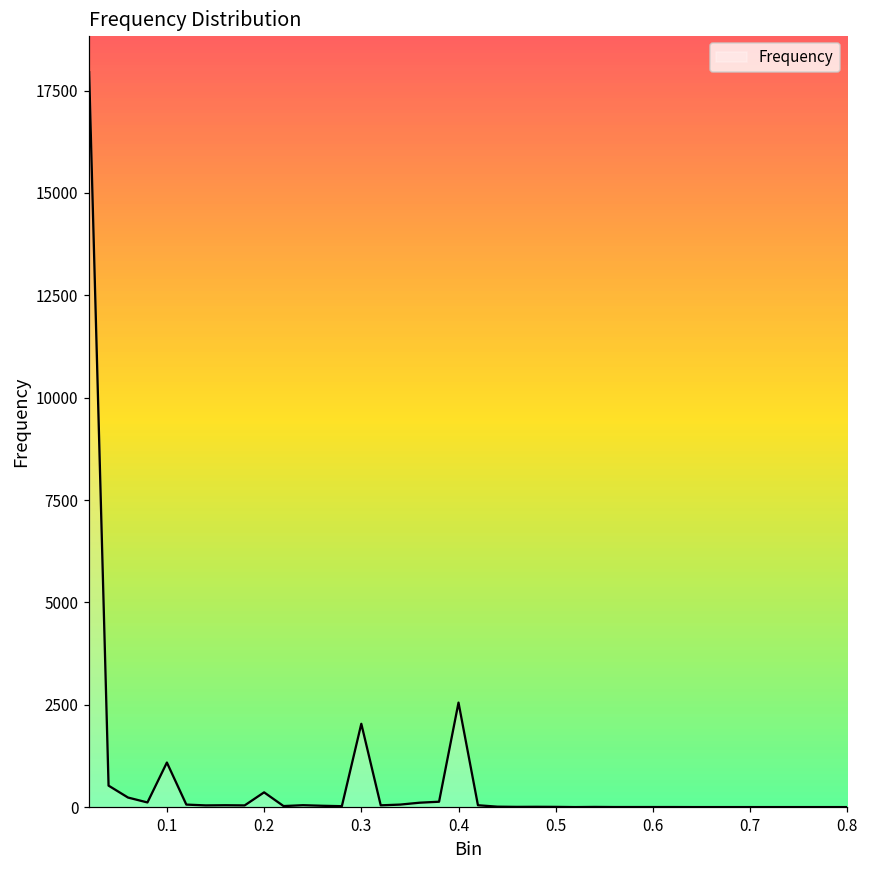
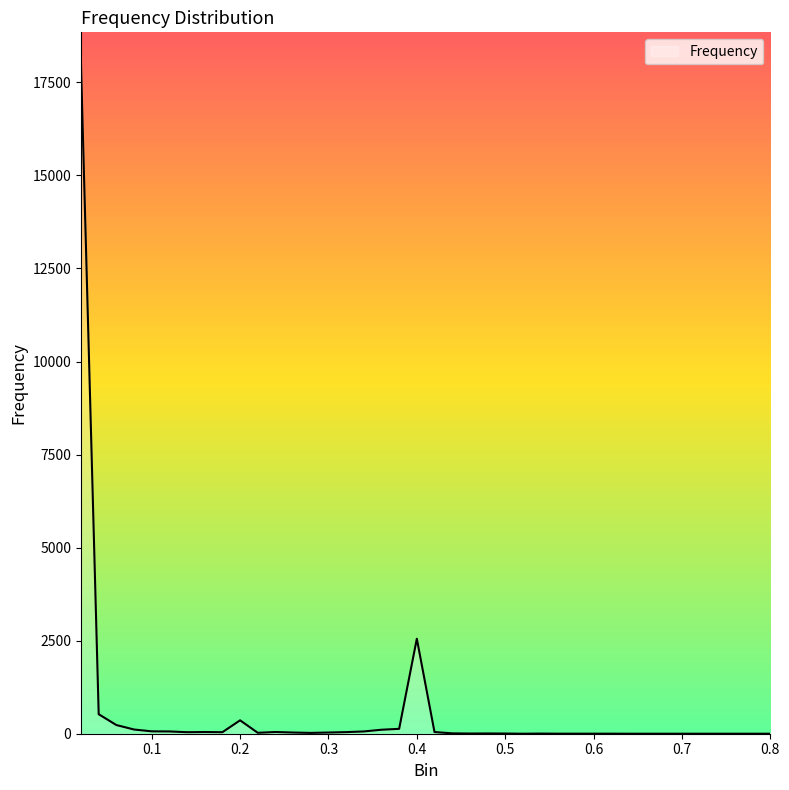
0.1: 1100 -> 100
0.3: 2000 -> 0
